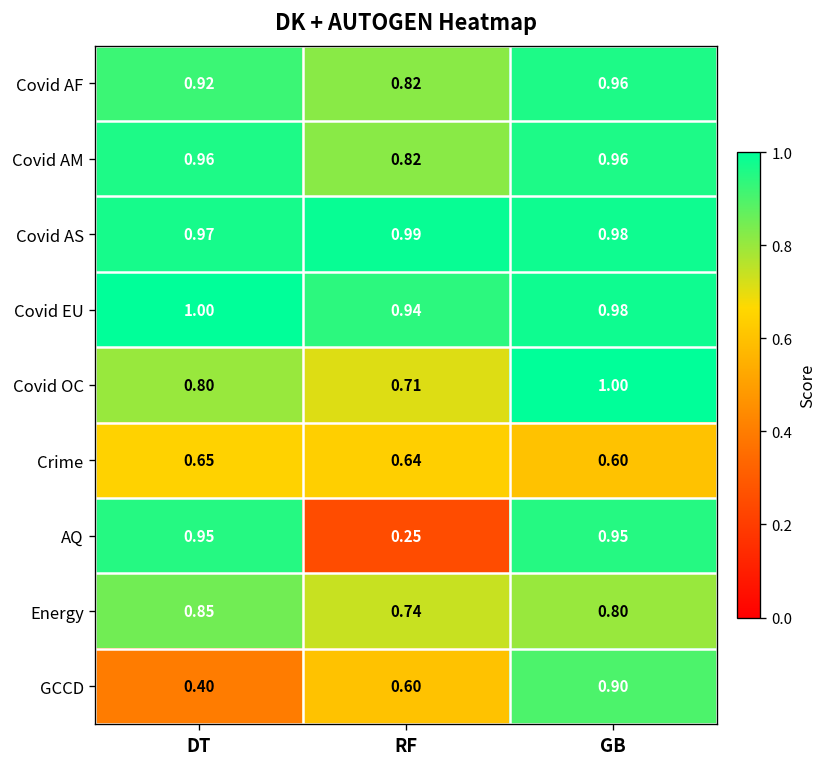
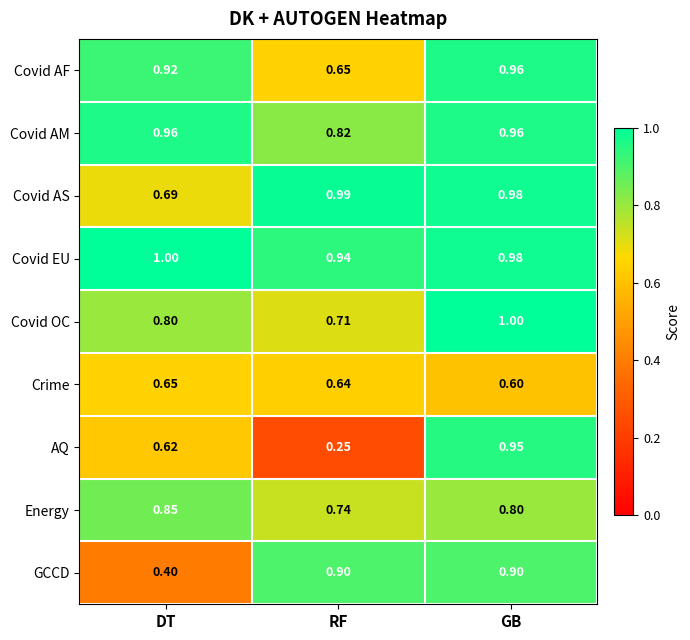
Covid AF, RF: 0.82 -> 0.65
Covid AS, DT: 0.97 -> 0.69
AQ, DT: 0.95 -> 0.62
GCCD, RF: 0.60 -> 0.90
